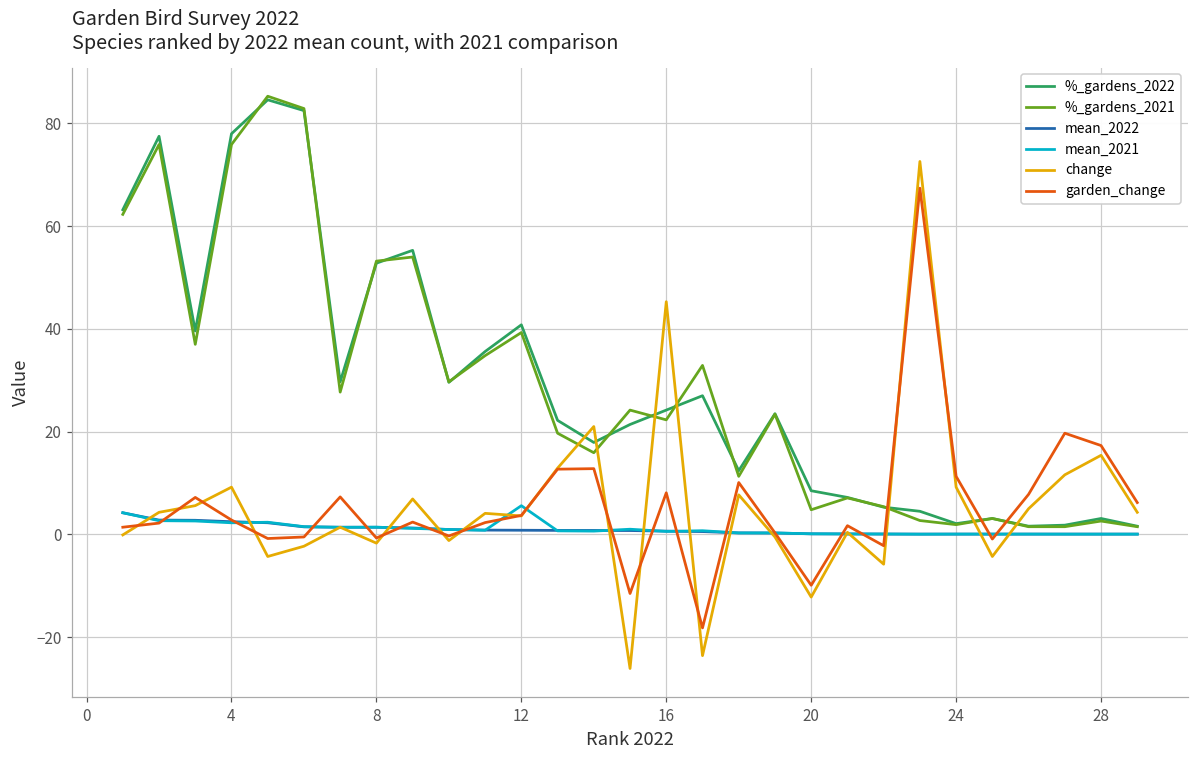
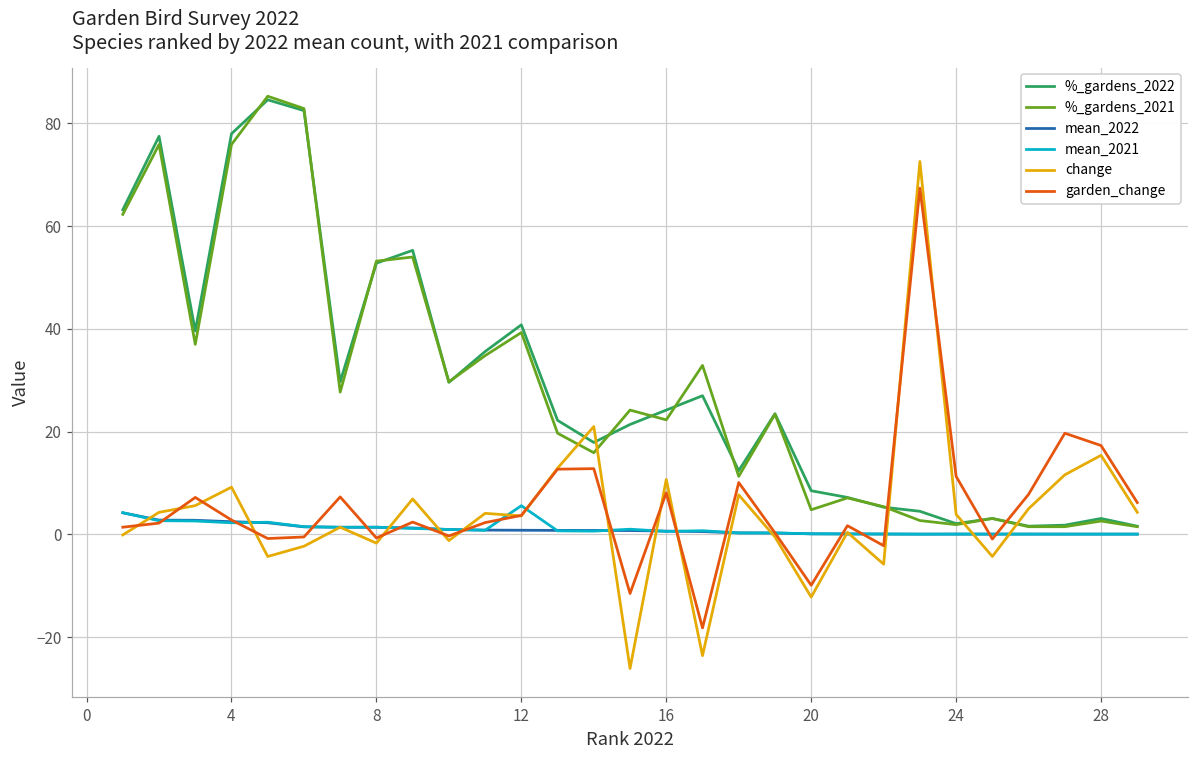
change, 16: 45 -> 11
change, 24: 9 -> 4
